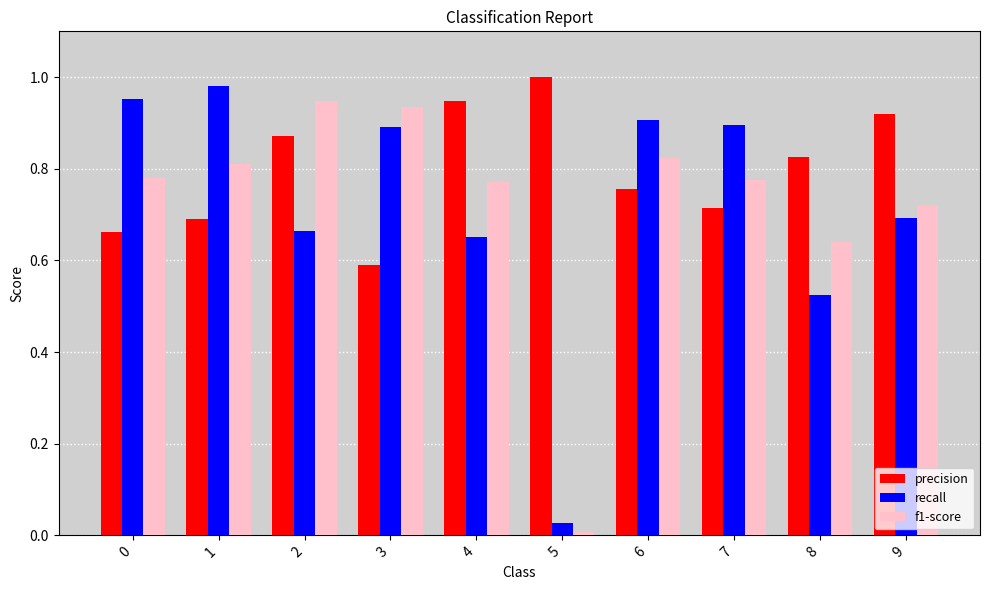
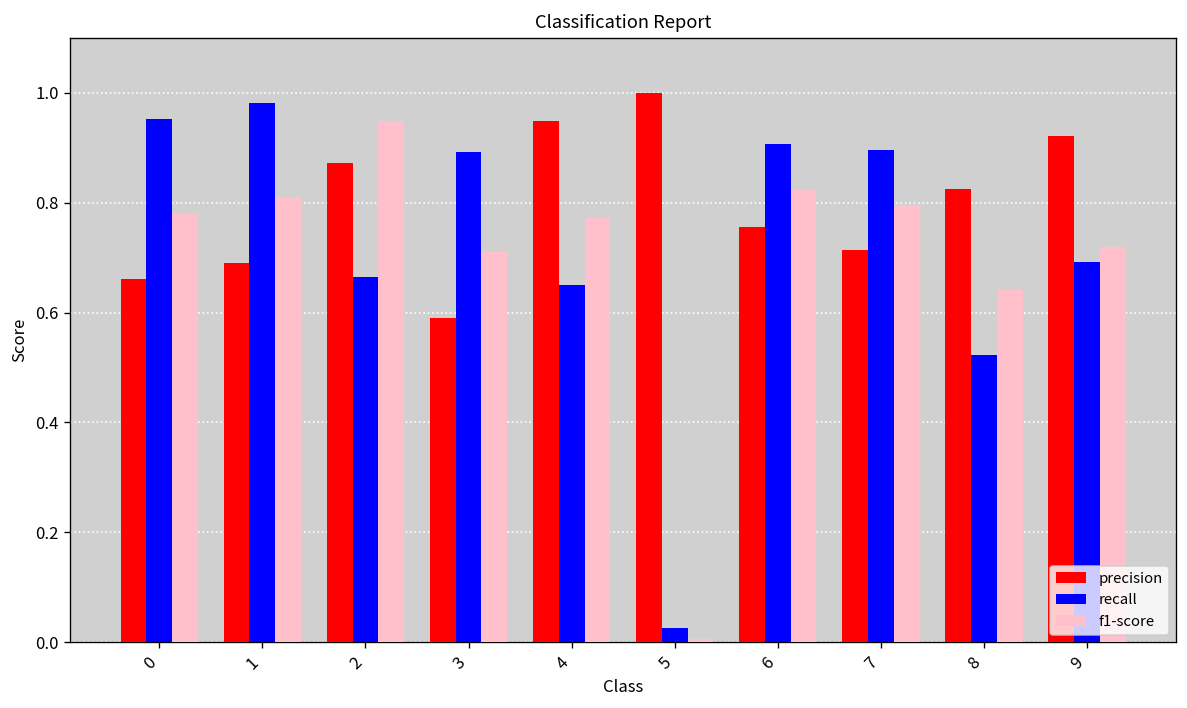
f1-score, 3: 0.94 -> 0.71
f1-score, 7: 0.77 -> 0.79
